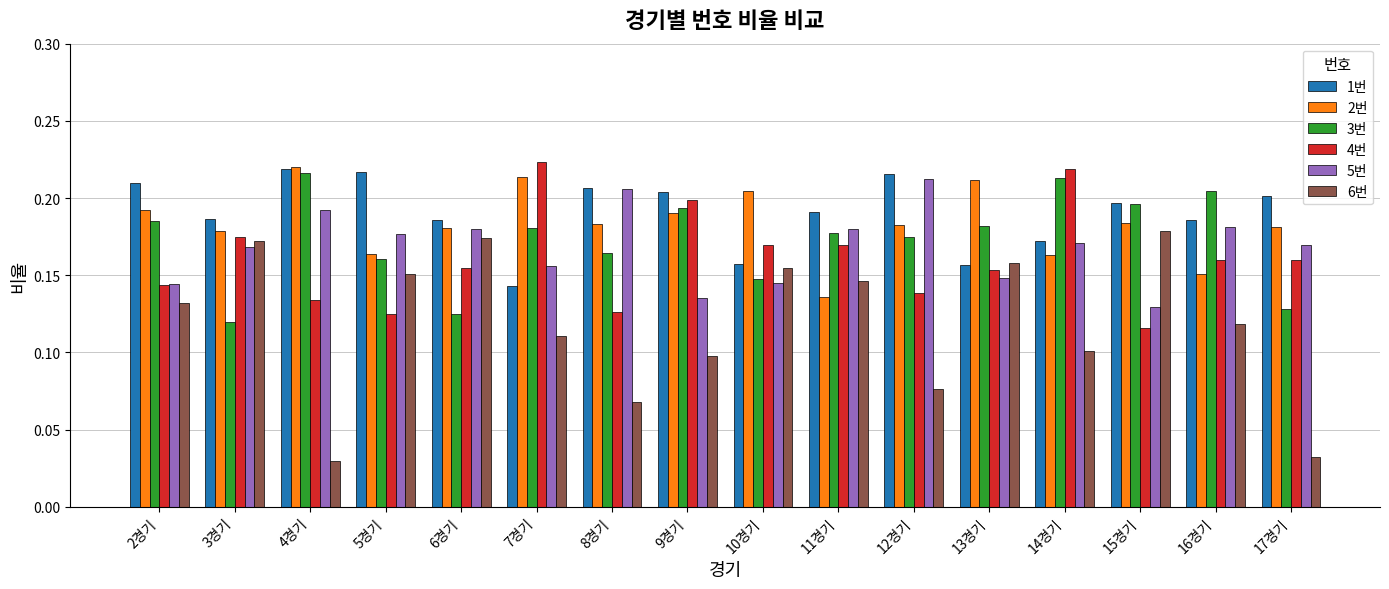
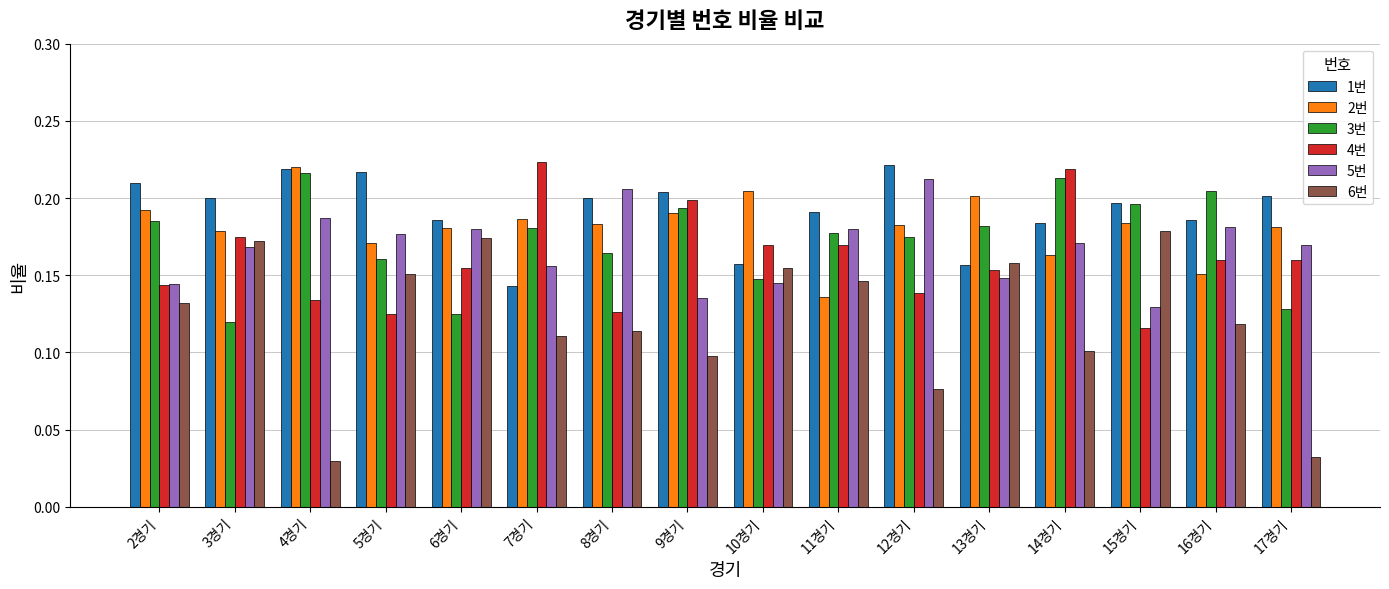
1번, 3경기: 0.186 -> 0.200
5번, 4경기: 0.192 -> 0.187
2번, 5경기: 0.164 -> 0.171
2번, 7경기: 0.214 -> 0.187
1번, 8경기: 0.207 -> 0.200
6번, 8경기: 0.068 -> 0.114
1번, 12경기: 0.215 -> 0.222
2번, 13경기: 0.212 -> 0.201
1번, 14경기: 0.172 -> 0.184
